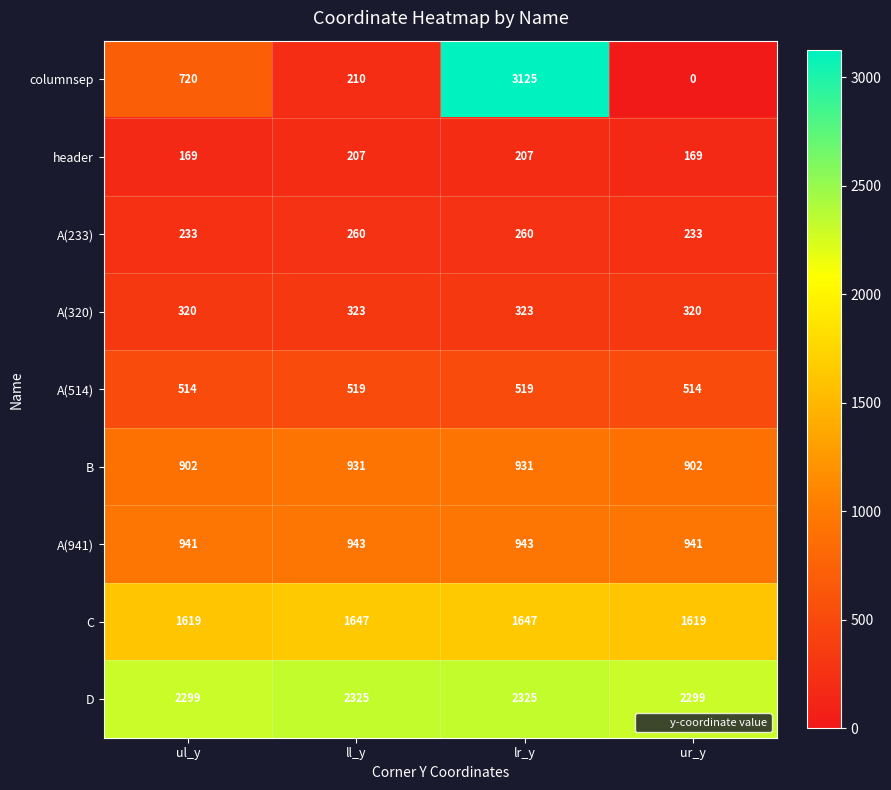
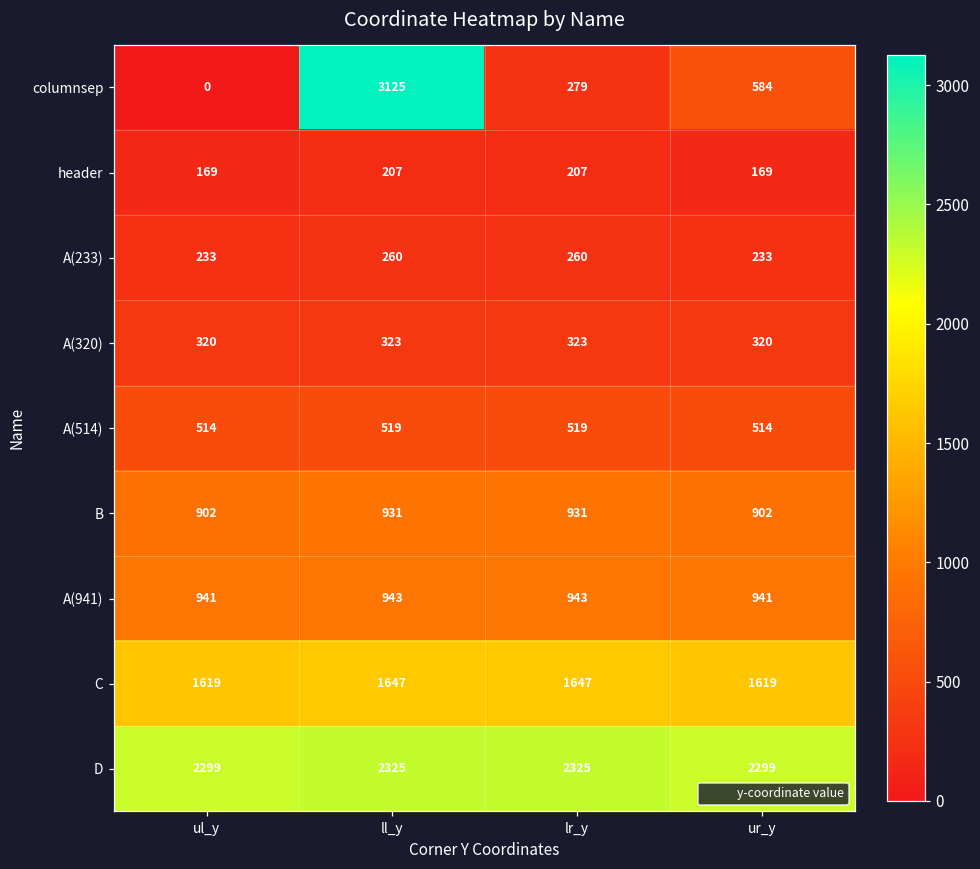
columnsep, ul_y: 720 -> 0
columnsep, ll_y: 210 -> 3125
columnsep, lr_y: 3125 -> 279
columnsep, ur_y: 0 -> 584
